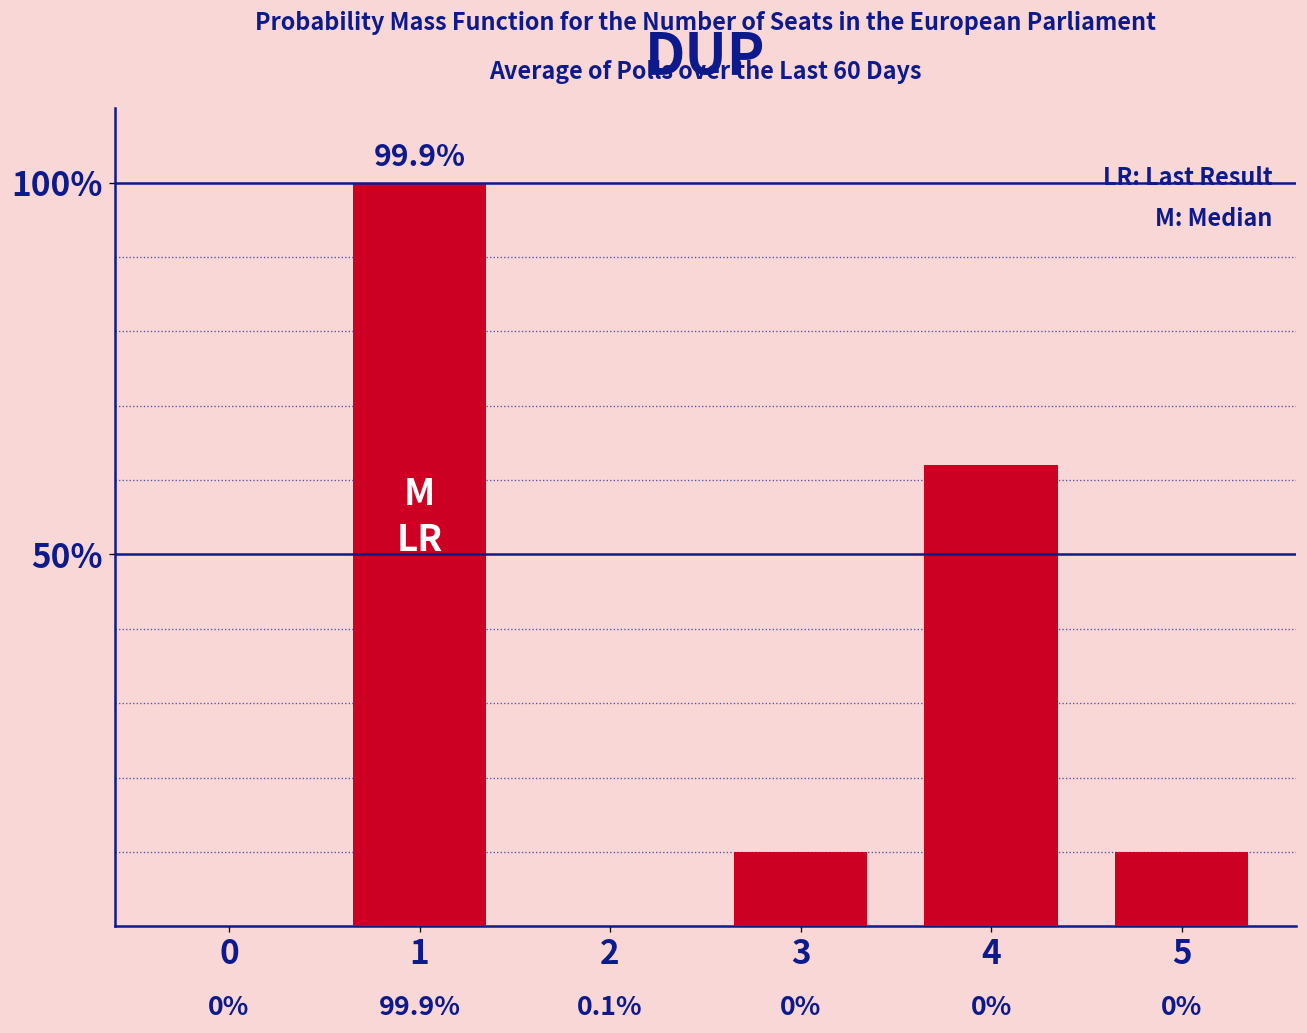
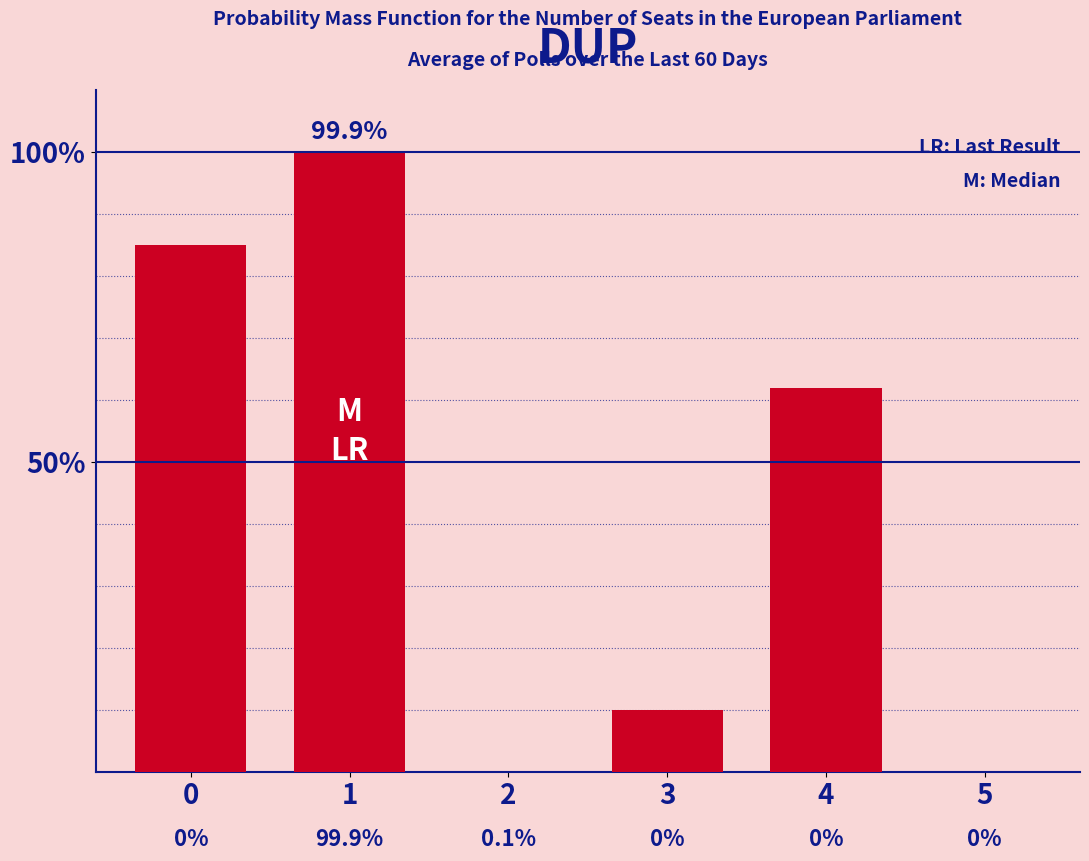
0: 0% -> 85%
5: 10% -> 0%
